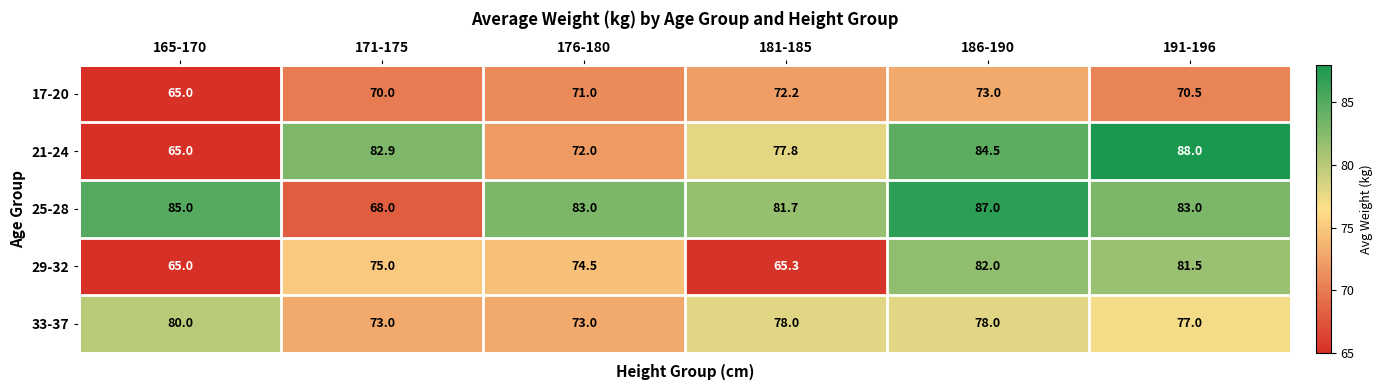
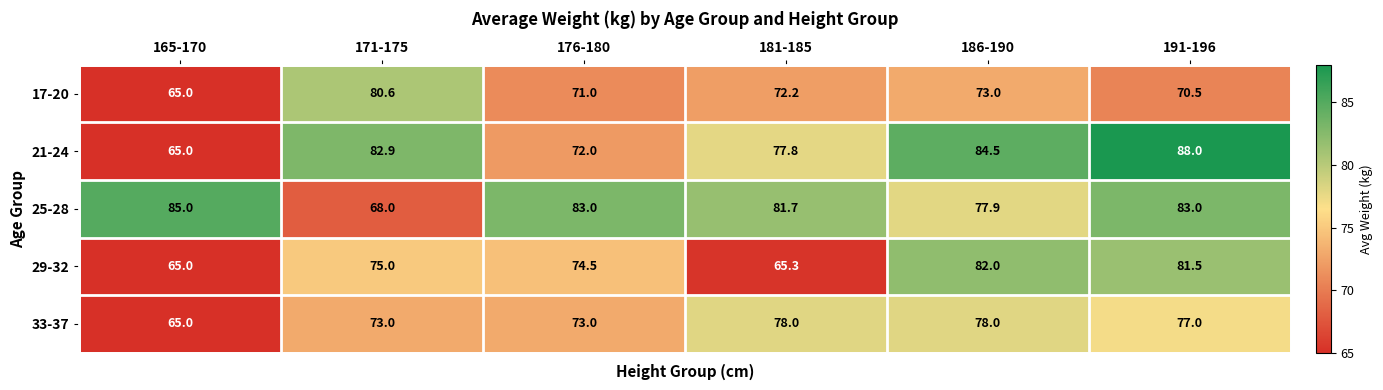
17-20, 171-175: 70.0 -> 80.6
25-28, 186-190: 87.0 -> 77.9
33-37, 165-170: 80.0 -> 65.0
